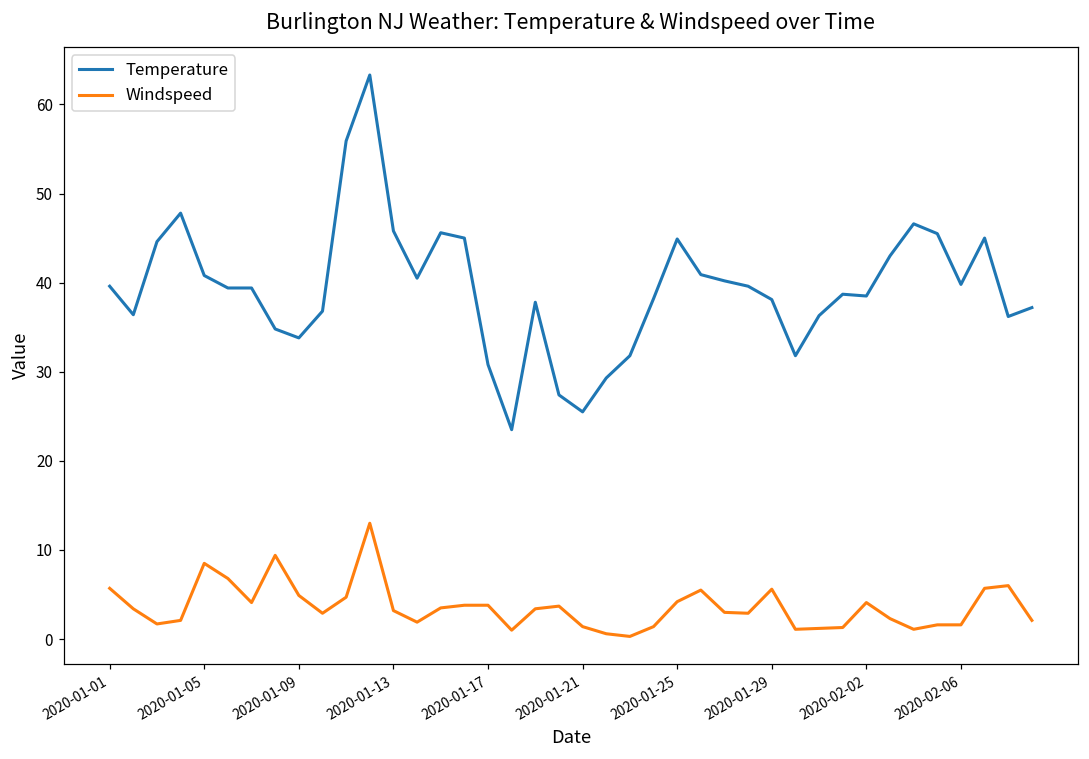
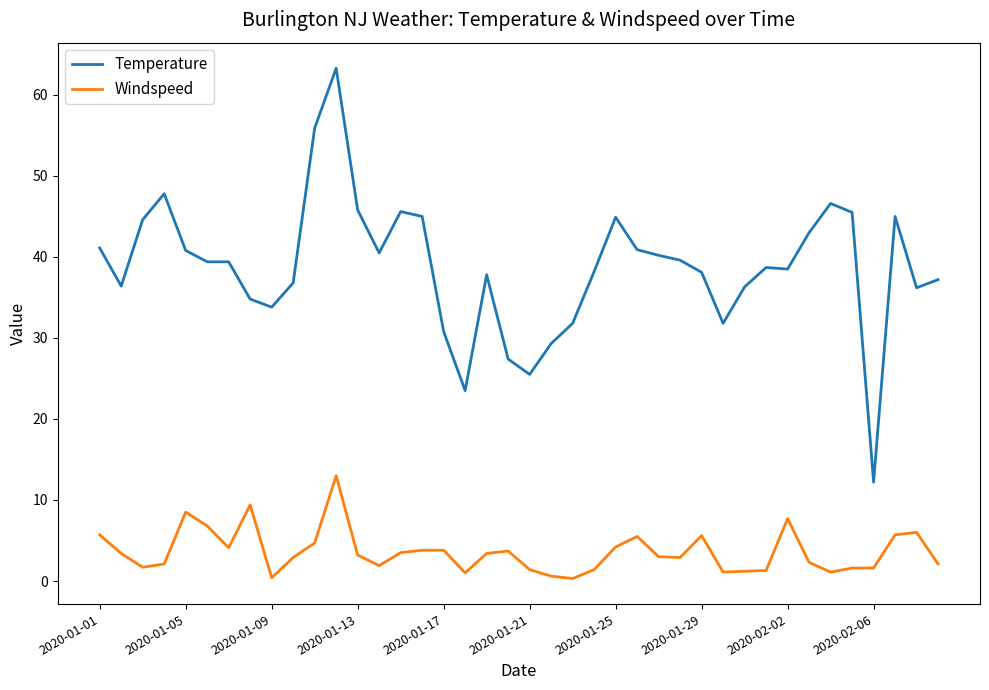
Temperature, 2020-01-01: 40 -> 41
Windspeed, 2020-01-09: 5 -> 0
Windspeed, 2020-02-02: 4 -> 8
Temperature, 2020-02-06: 40 -> 12
